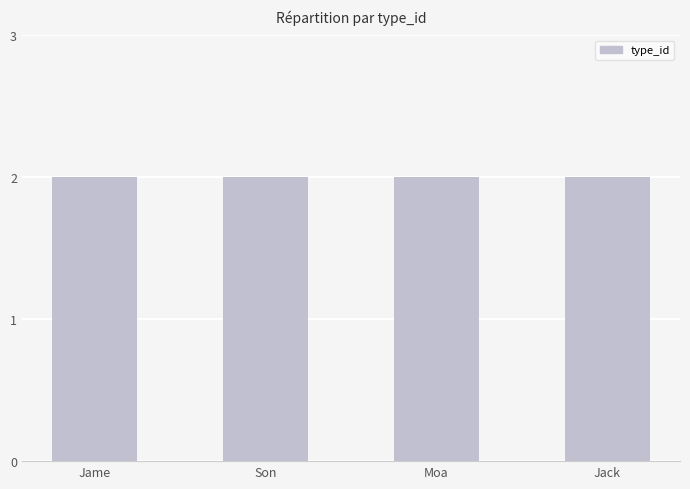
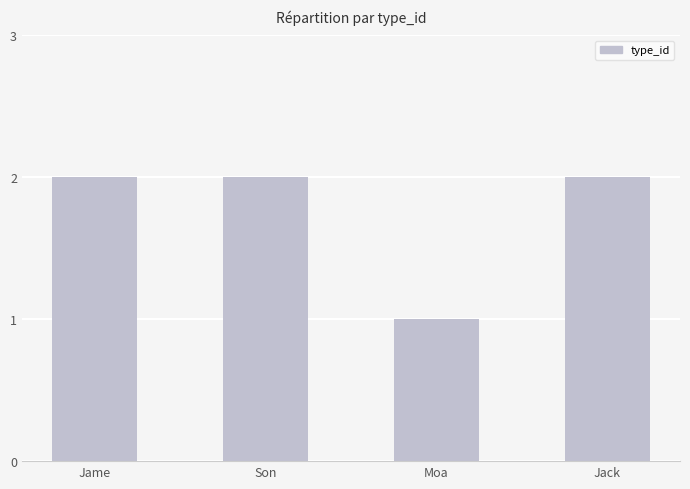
Moa: 2 -> 1
